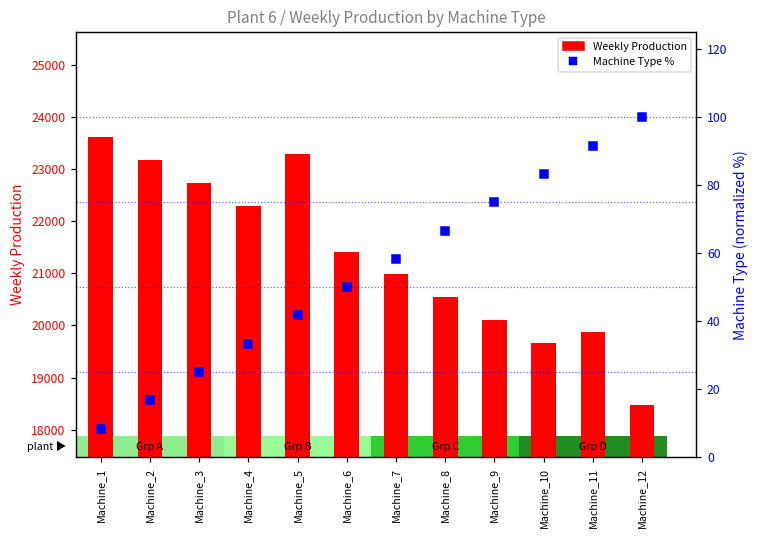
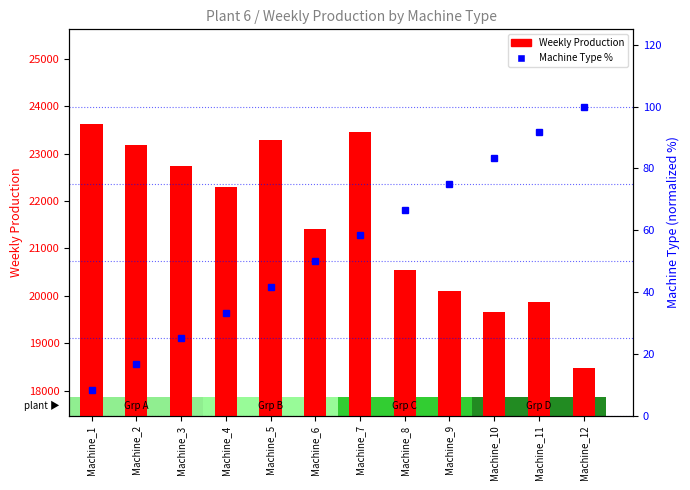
Weekly Production, Machine_7: 21000 -> 23400
